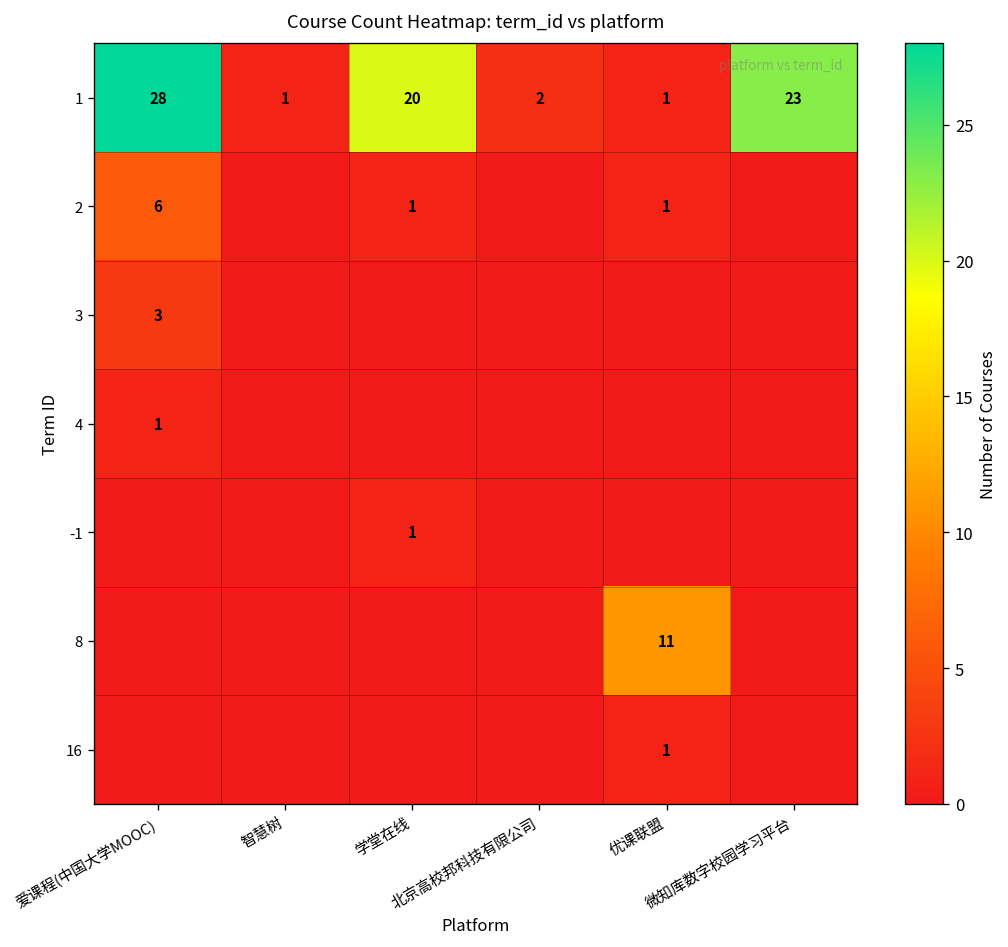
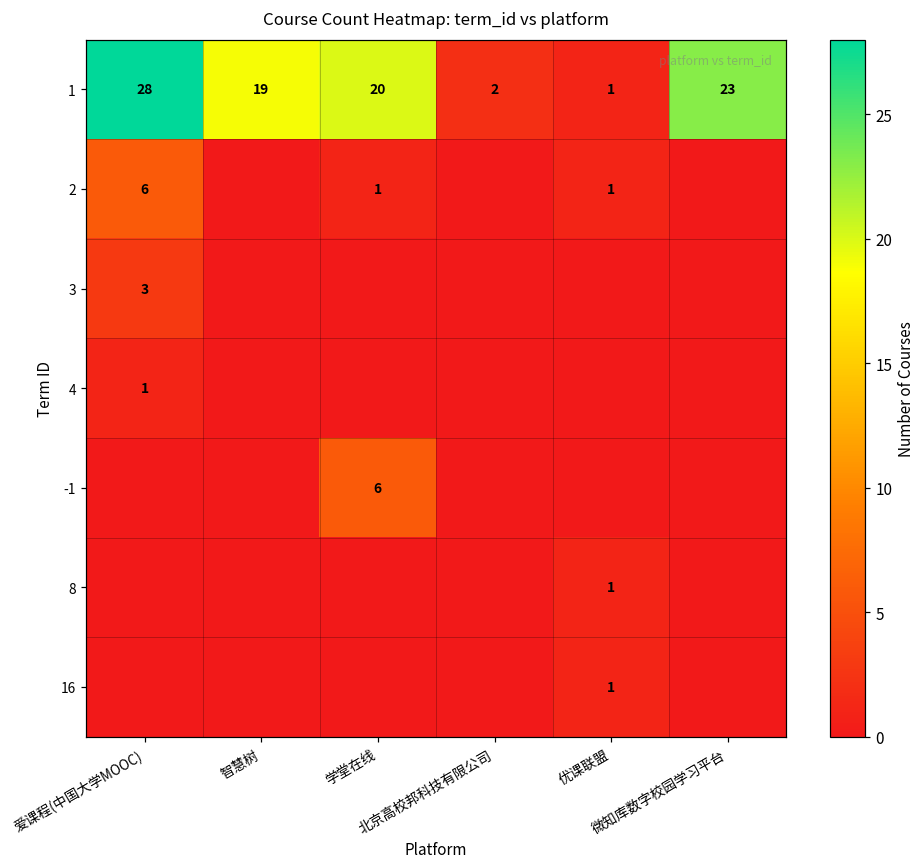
1, 智慧树: 1 -> 19
-1, 学堂在线: 1 -> 6
8, 优课联盟: 11 -> 1
